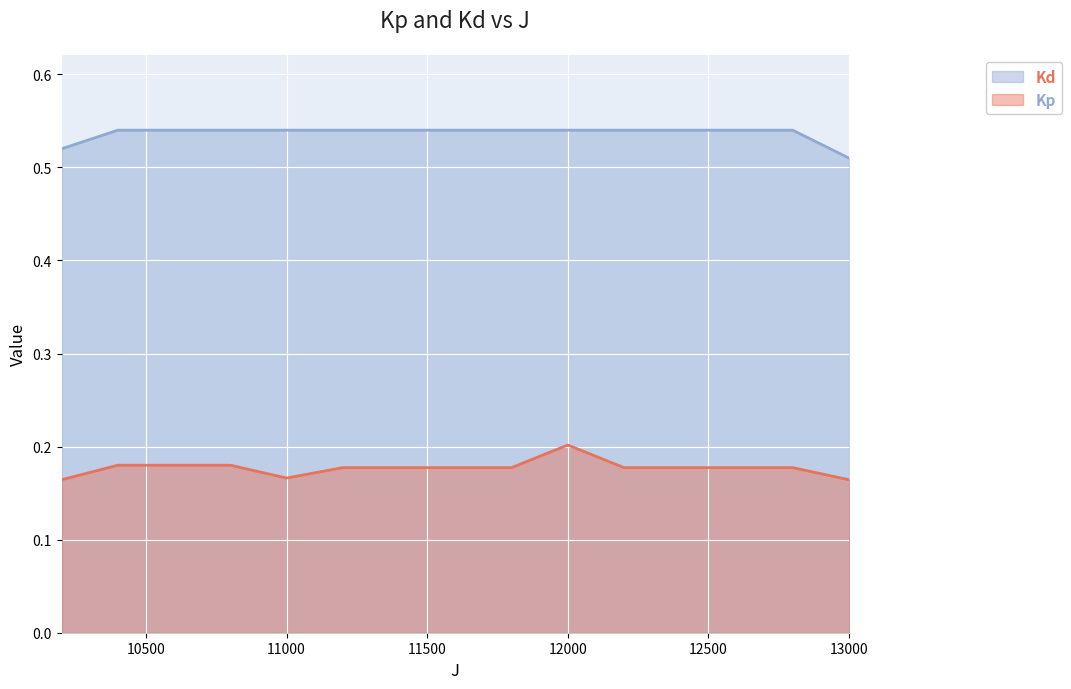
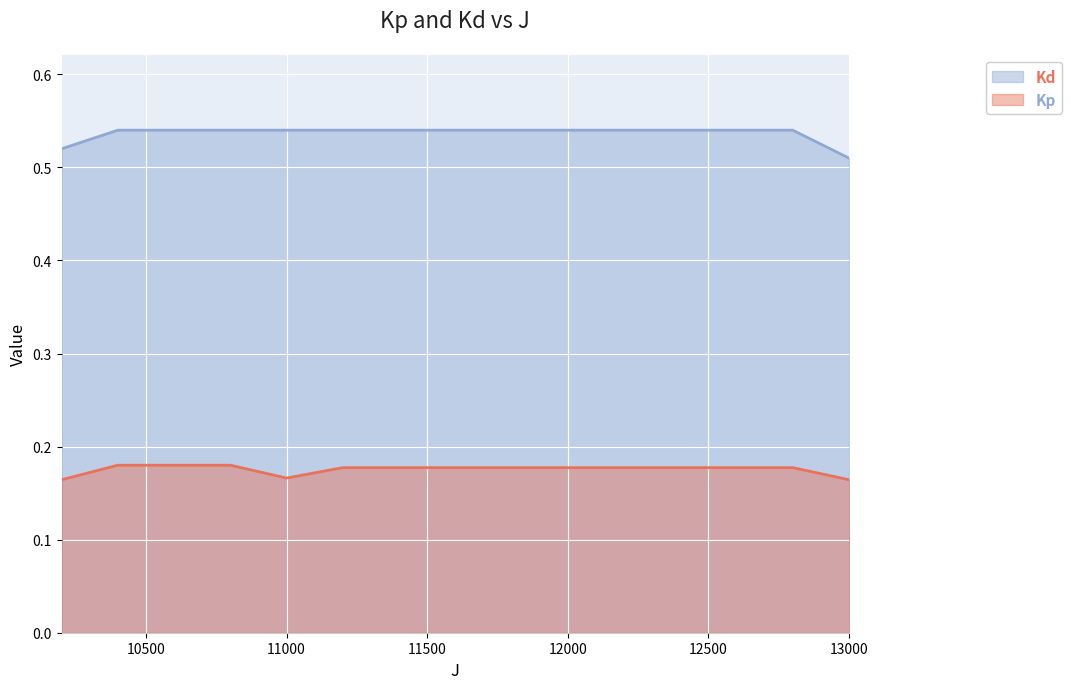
Kp, 12000: 0.20 -> 0.18
